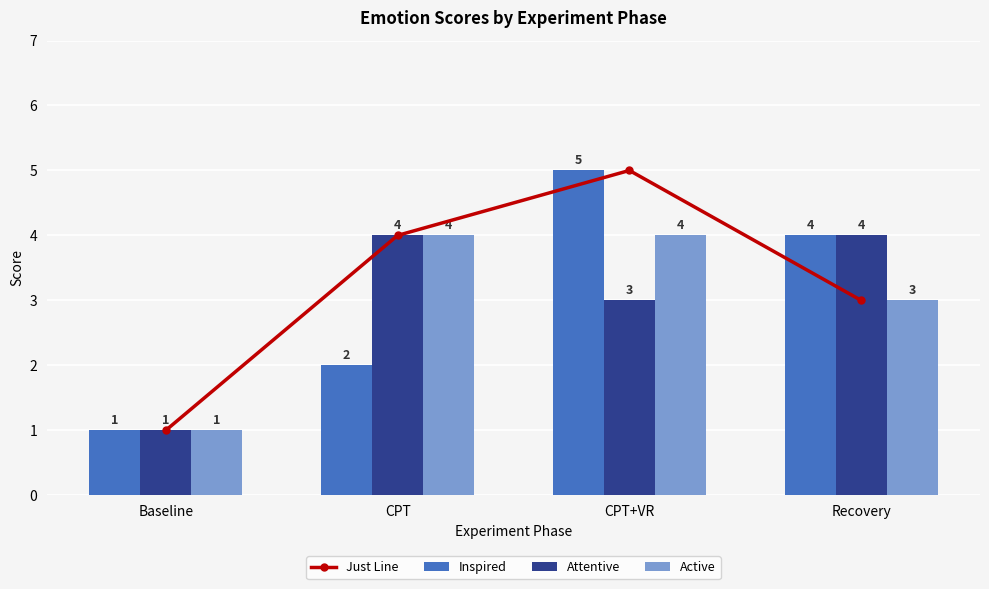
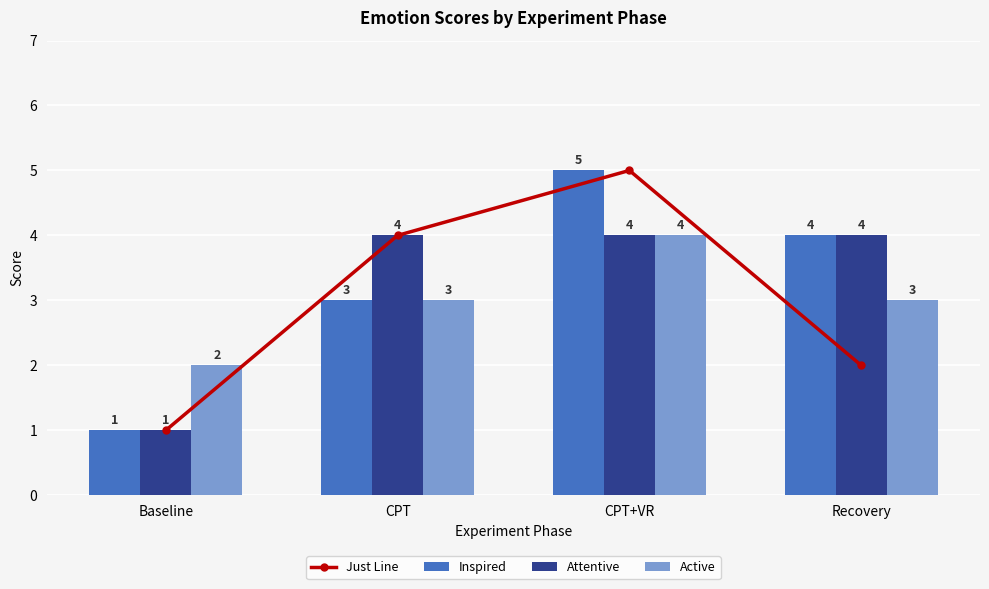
Active, Baseline: 1 -> 2
Inspired, CPT: 2 -> 3
Active, CPT: 4 -> 3
Attentive, CPT+VR: 3 -> 4
Just Line, Recovery: 3 -> 2
